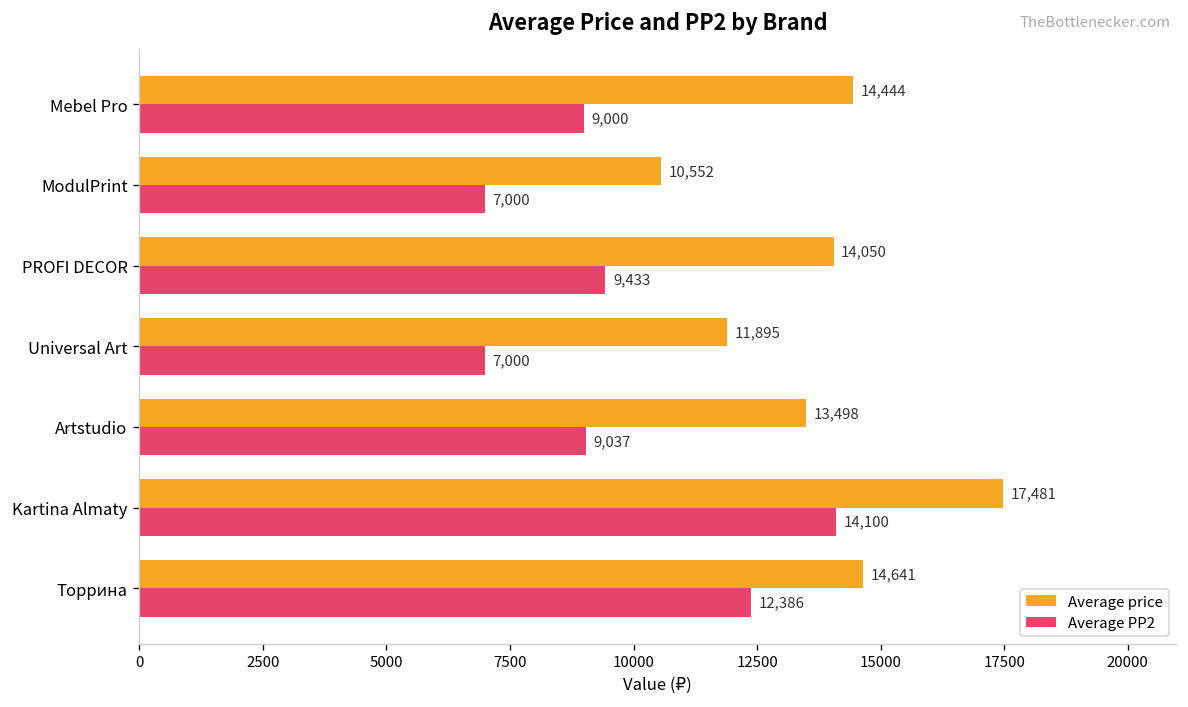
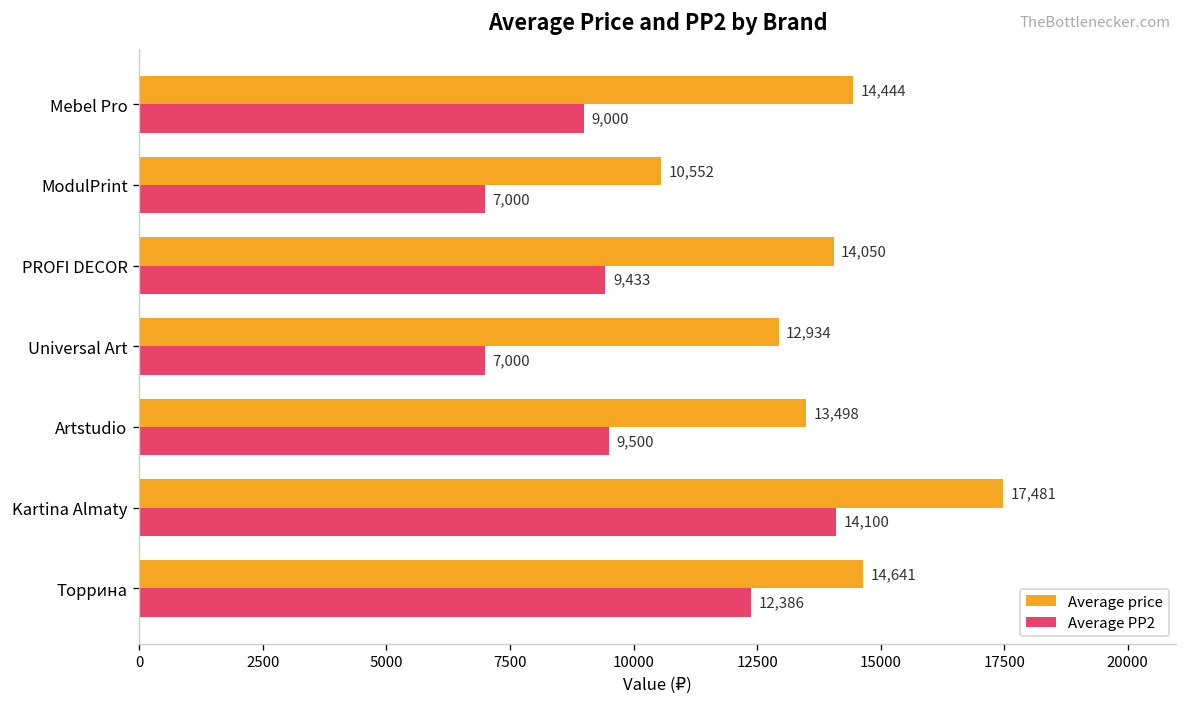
Average price, Universal Art: 11,895 -> 12,934
Average PP2, Artstudio: 9,037 -> 9,500
